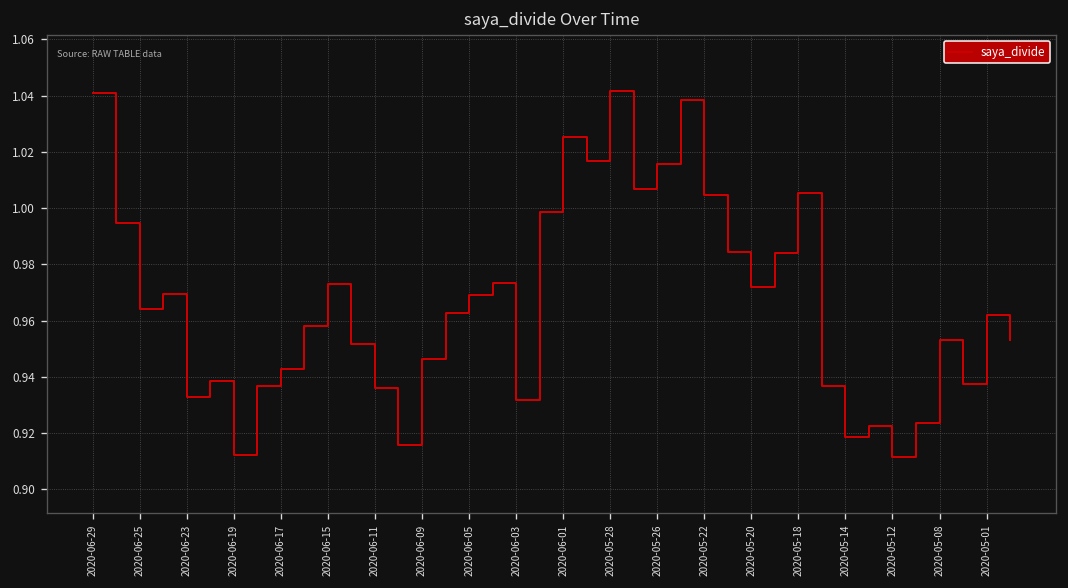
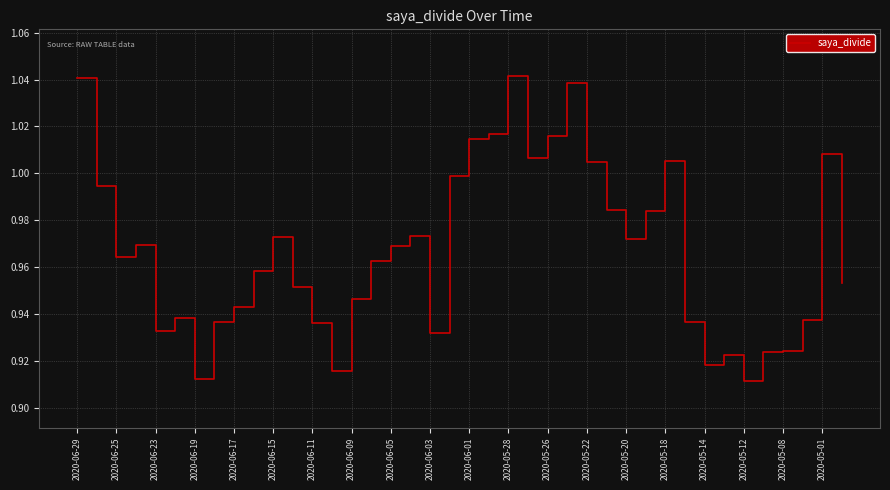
2020-06-01: 1.025 -> 1.015
2020-05-08: 0.953 -> 0.924
2020-05-01: 0.962 -> 1.008
